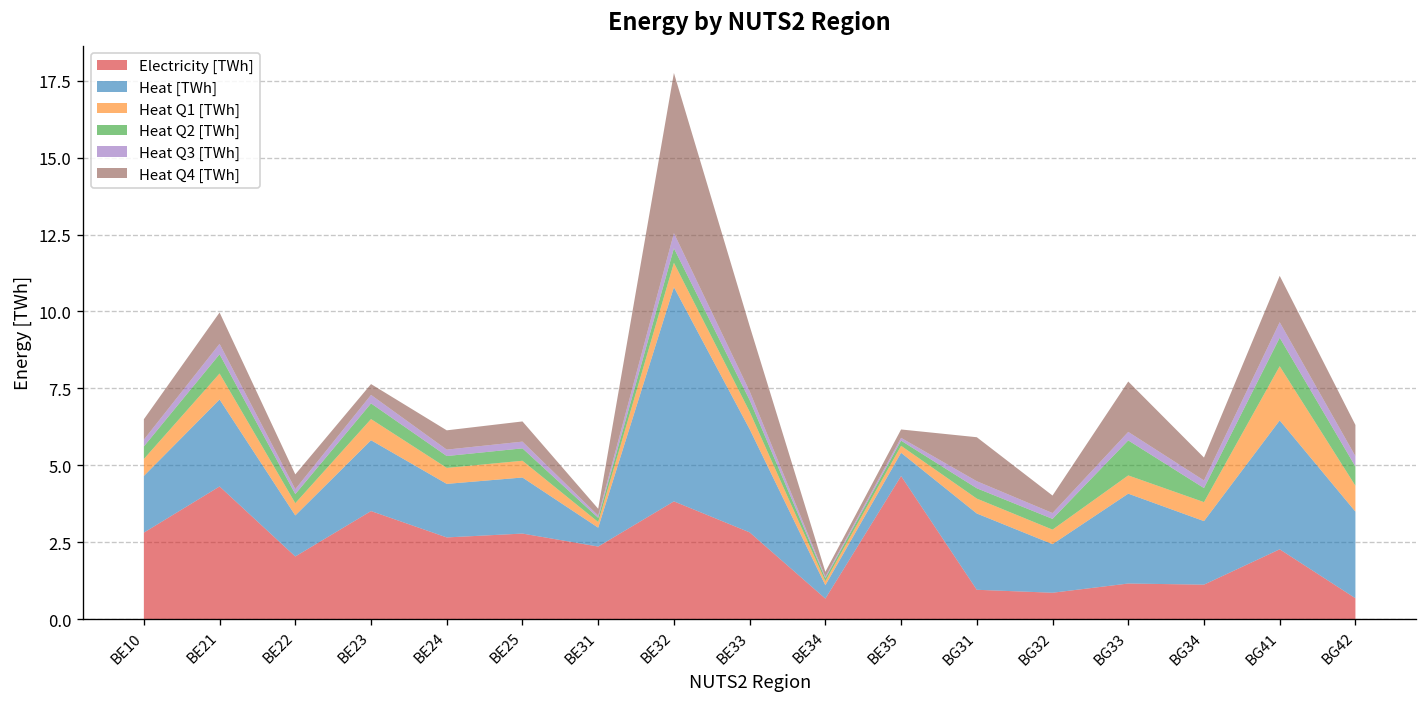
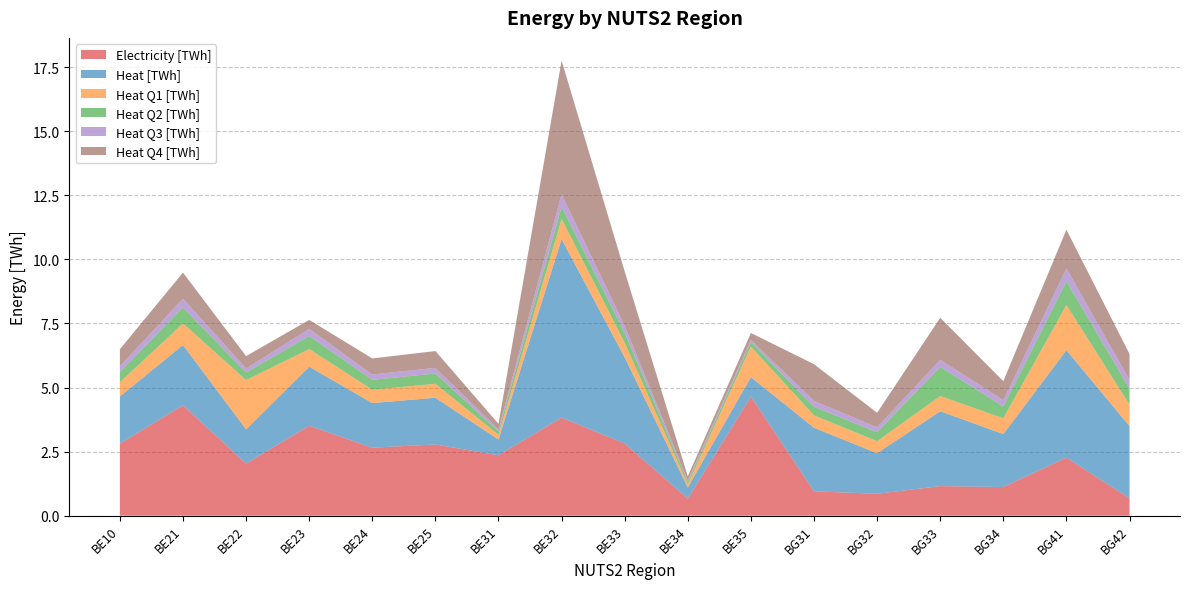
Heat [TWh], BE21: 2.8 -> 2.3
Heat Q1 [TWh], BE22: 0.4 -> 1.9
Heat Q1 [TWh], BE35: 0.2 -> 1.2
